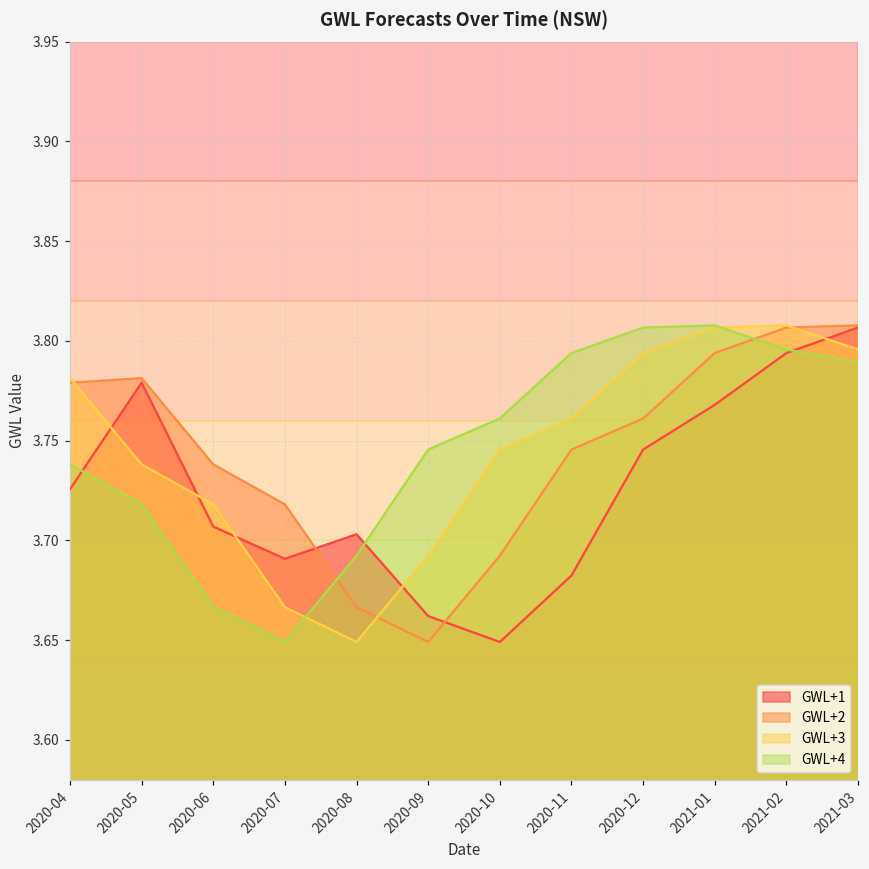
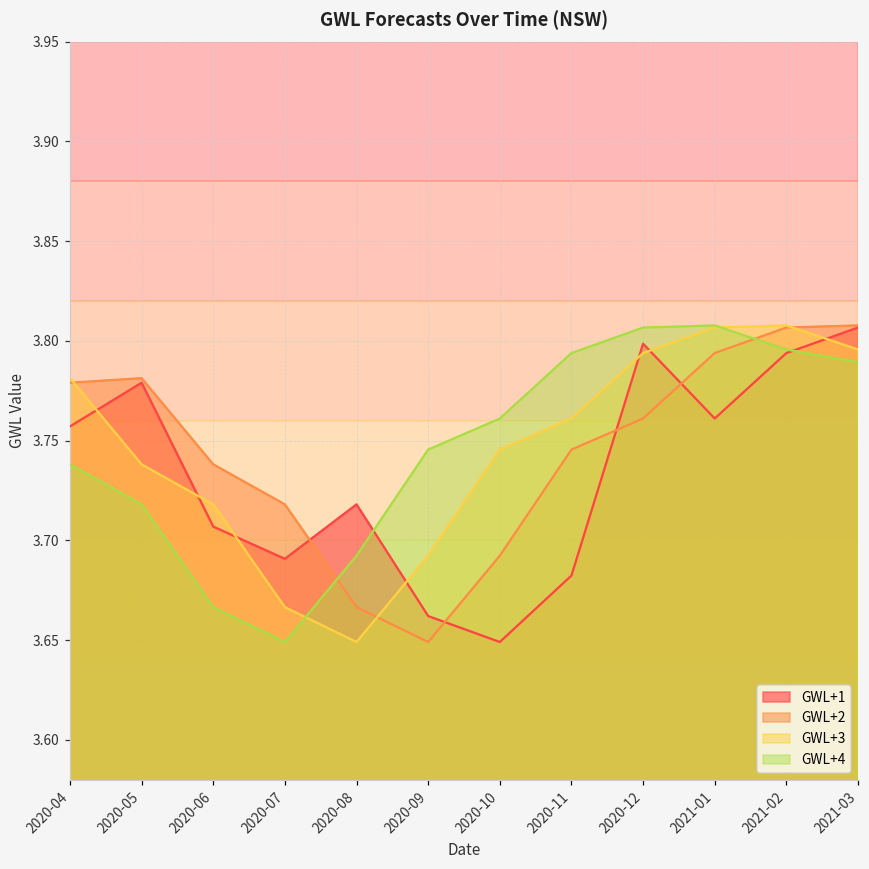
GWL+1, 2020-04: 3.726 -> 3.757
GWL+1, 2020-08: 3.703 -> 3.718
GWL+1, 2020-12: 3.745 -> 3.799
GWL+1, 2021-01: 3.768 -> 3.761
